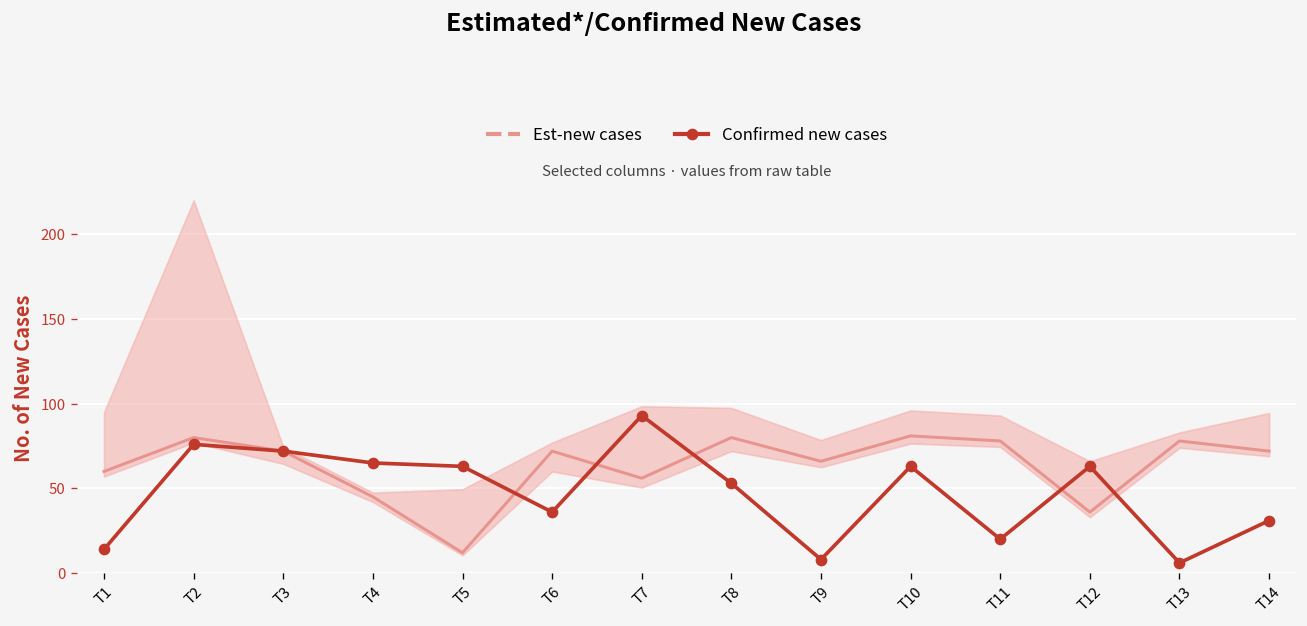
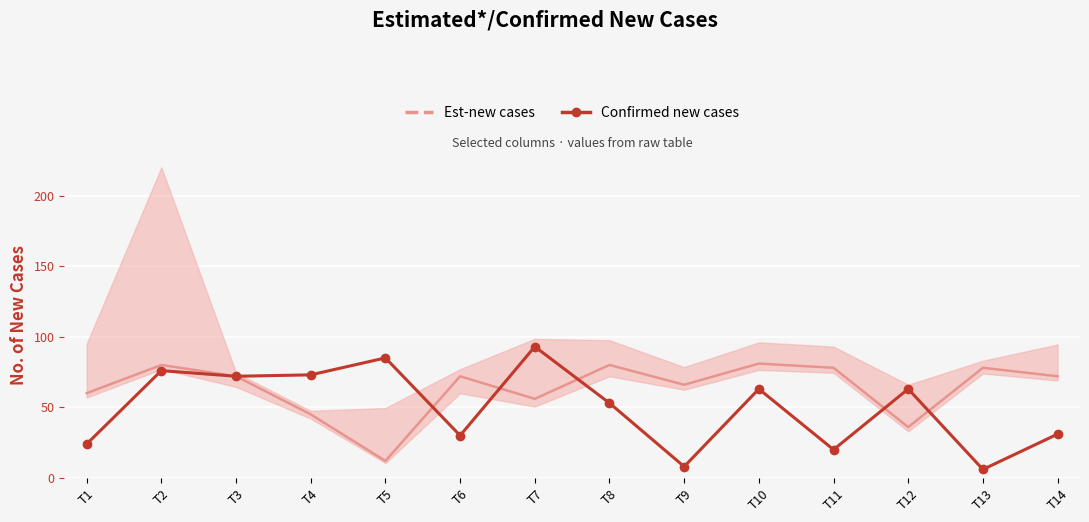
Confirmed new cases, T1: 14 -> 24
Confirmed new cases, T4: 65 -> 73
Confirmed new cases, T5: 63 -> 85
Confirmed new cases, T6: 36 -> 30
